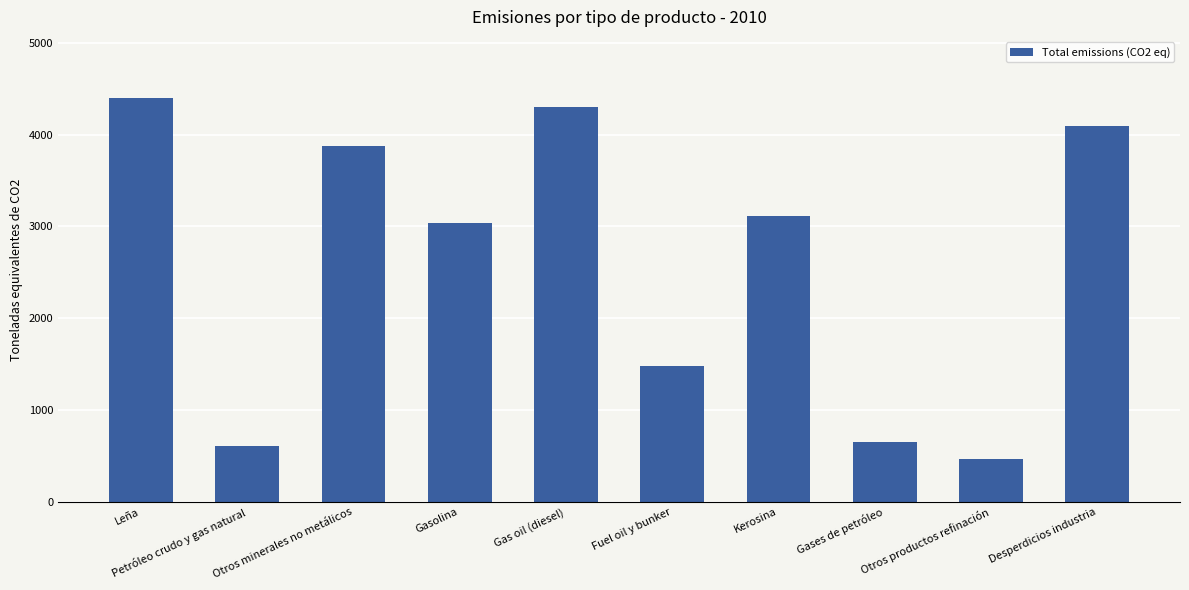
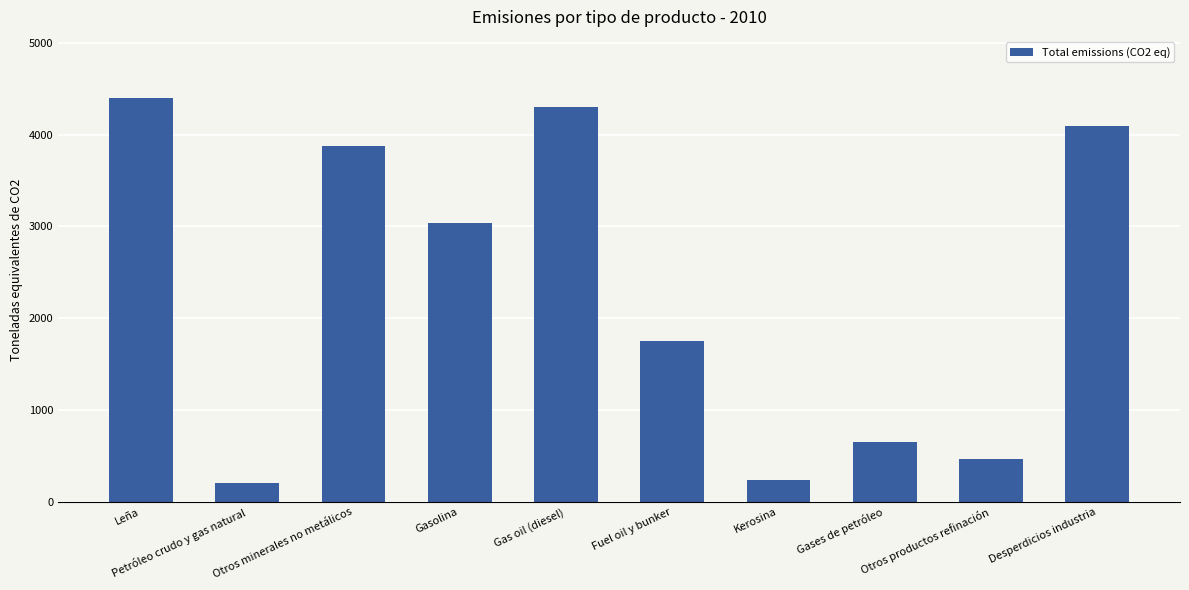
Petróleo crudo y gas natural: 600 -> 200
Fuel oil y bunker: 1500 -> 1800
Kerosina: 3100 -> 200
